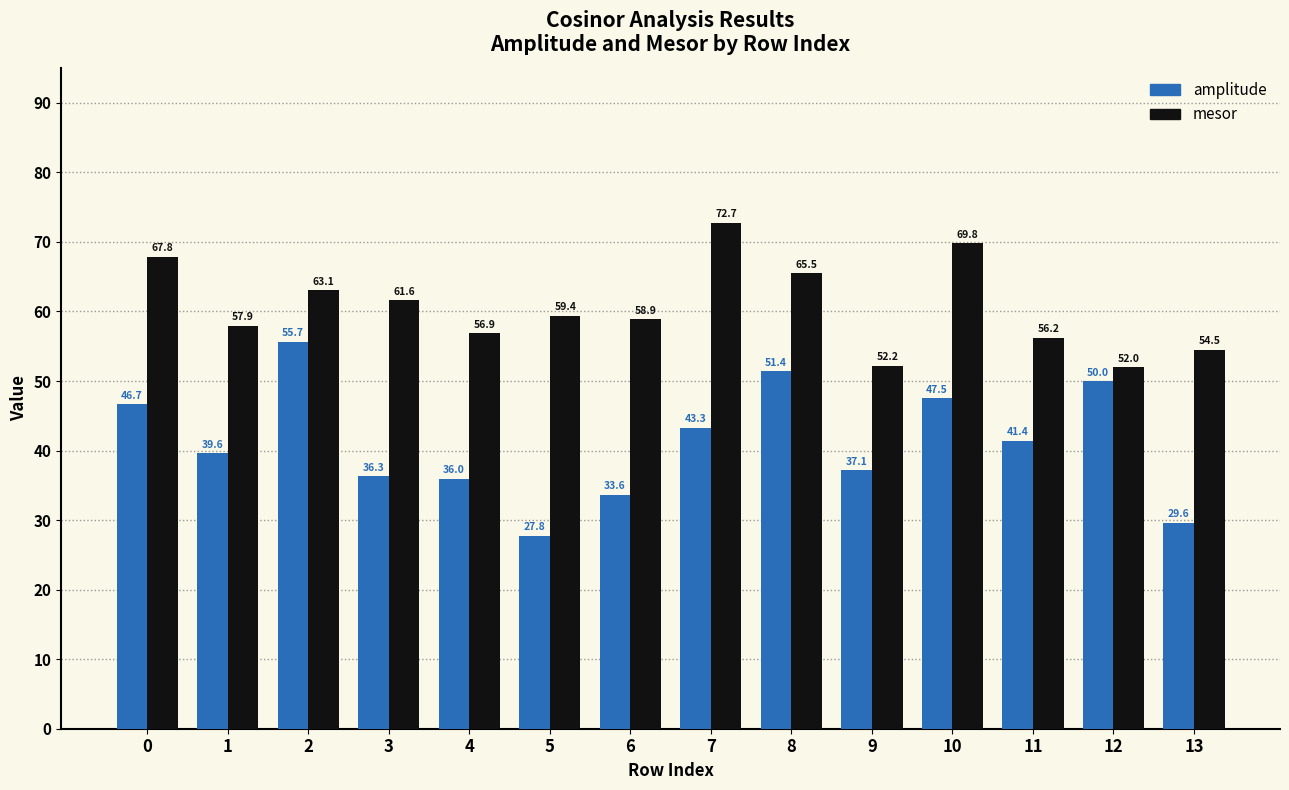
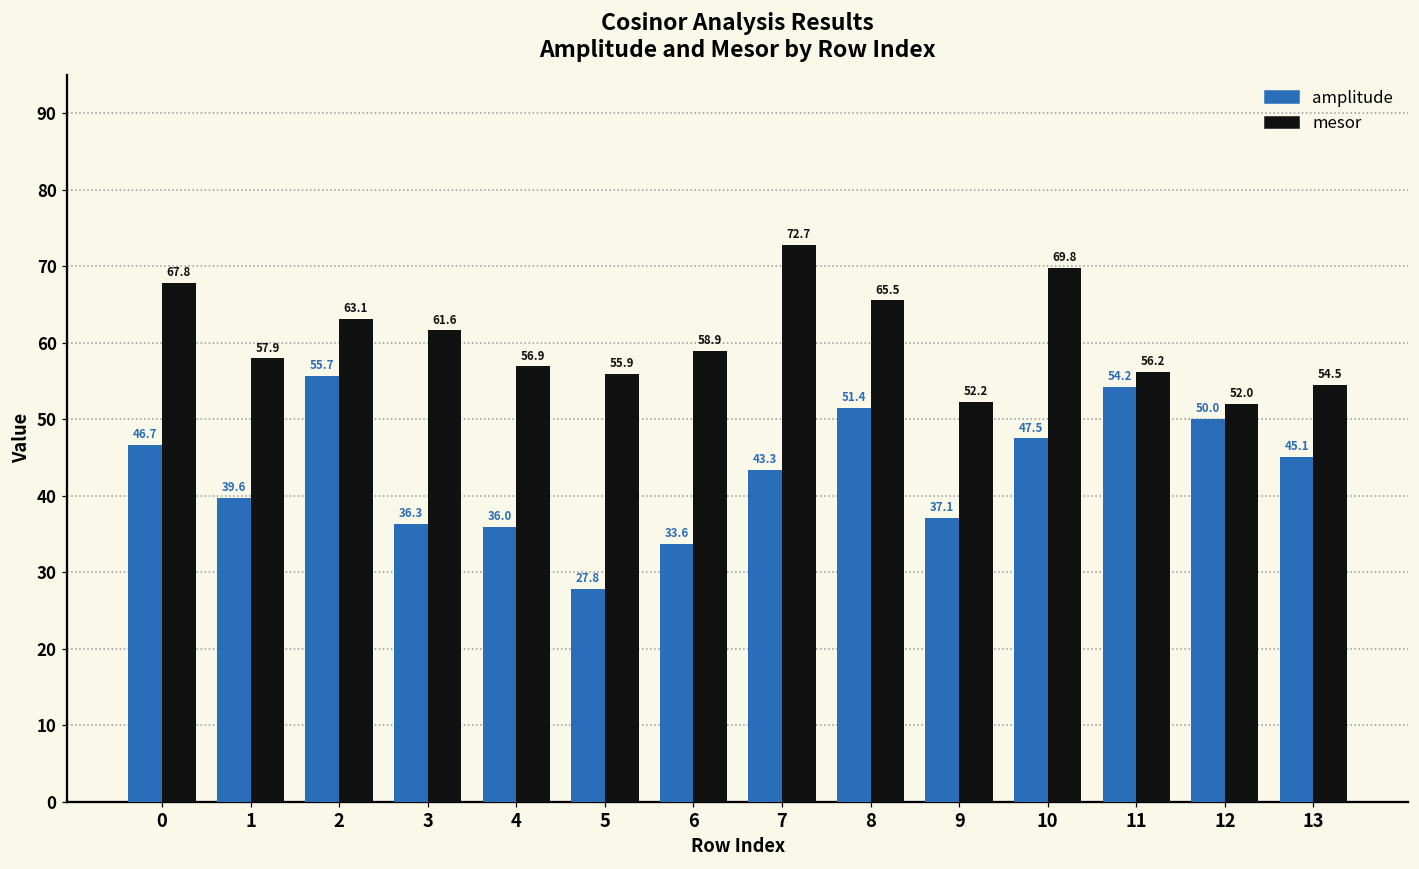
mesor, 5: 59.4 -> 55.9
amplitude, 11: 41.4 -> 54.2
amplitude, 13: 29.6 -> 45.1
